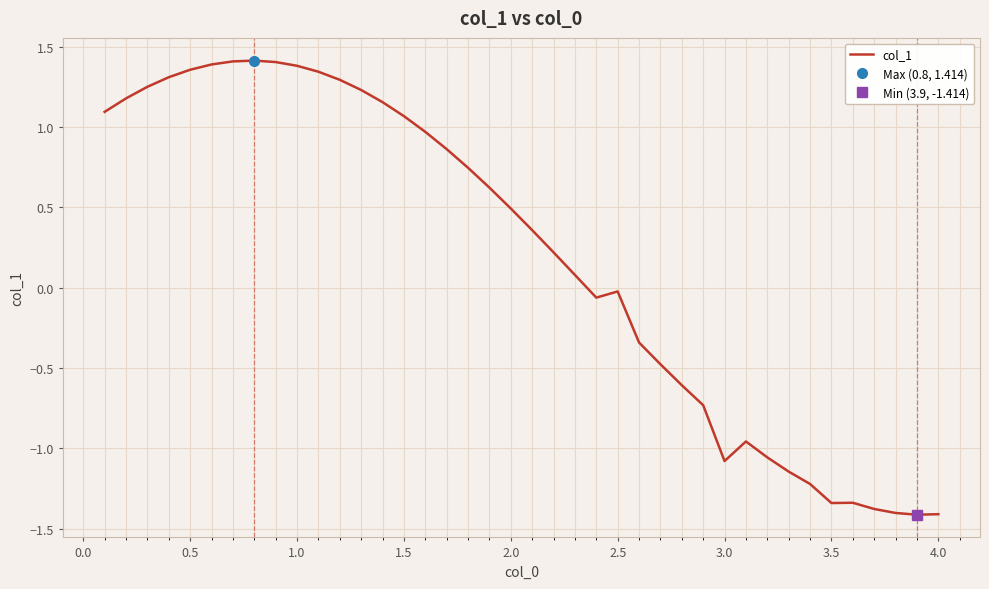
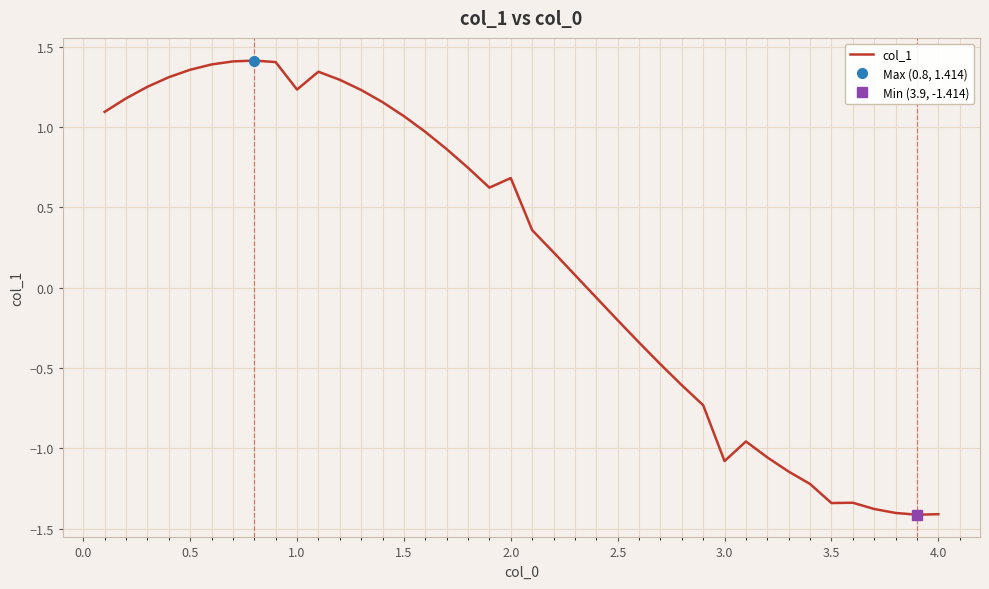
col_1, 1.0: 1.38 -> 1.23
col_1, 2.0: 0.49 -> 0.68
col_1, 2.5: -0.02 -> -0.20
